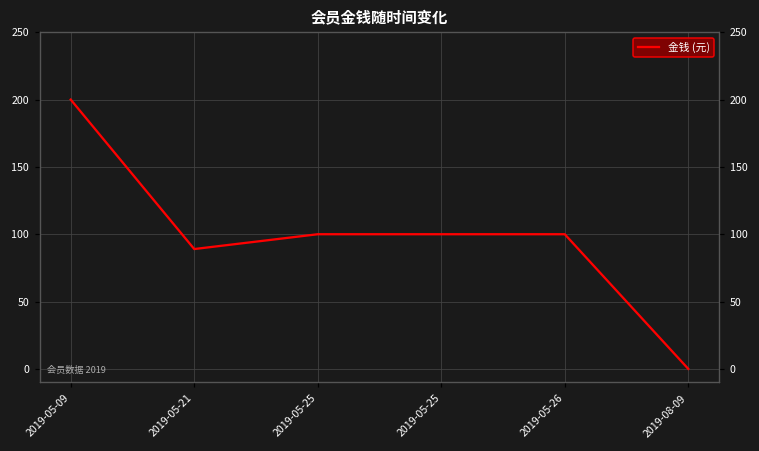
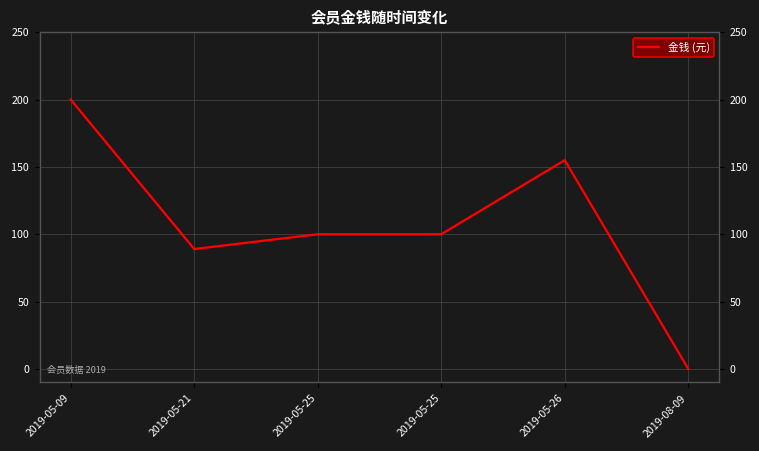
2019-05-26: 100 -> 155
